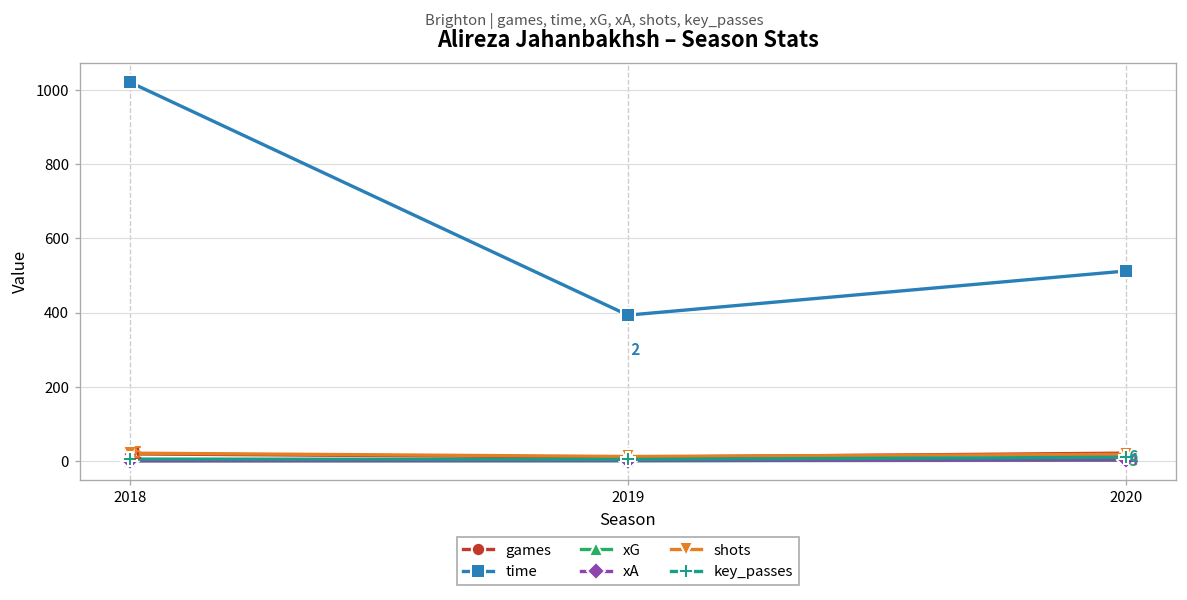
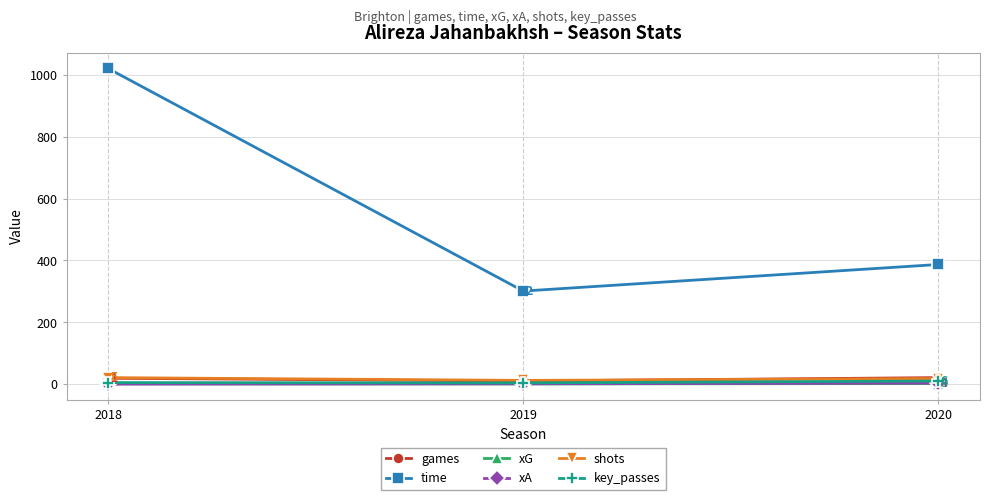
time, 2019: 390 -> 300
time, 2020: 510 -> 390
